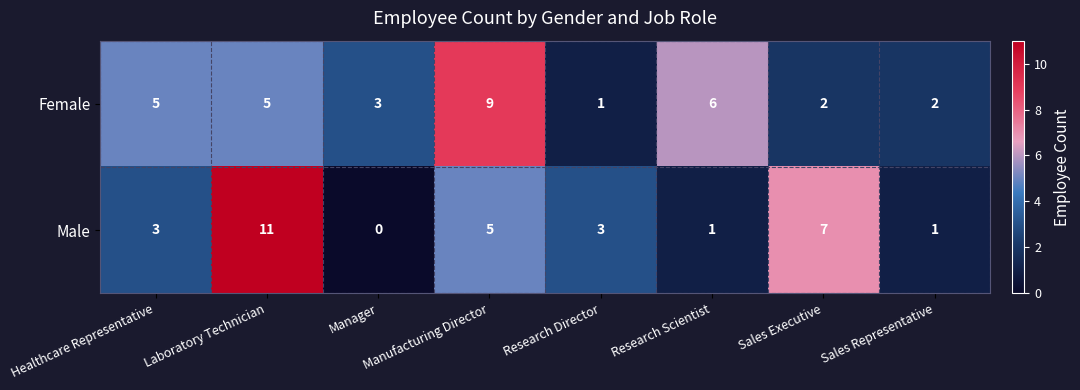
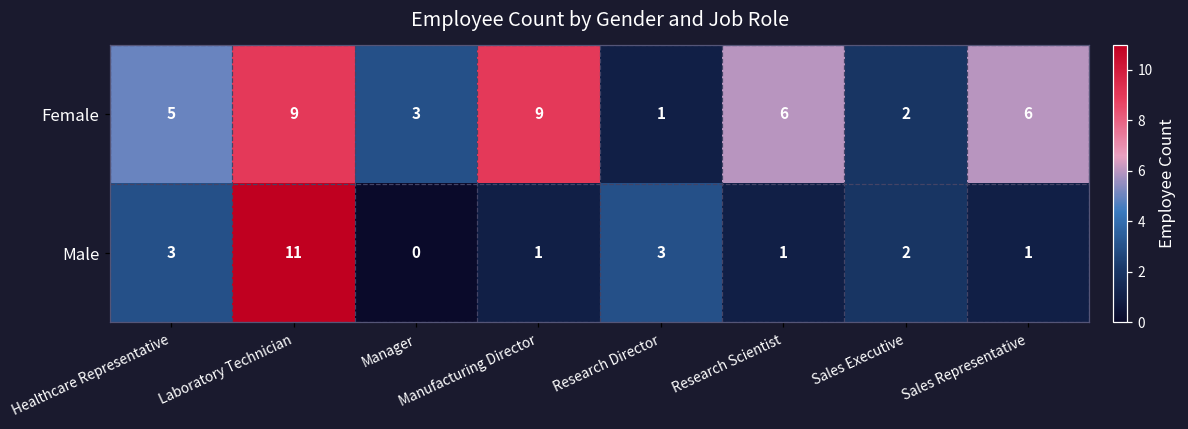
Female, Laboratory Technician: 5 -> 9
Female, Sales Representative: 2 -> 6
Male, Manufacturing Director: 5 -> 1
Male, Sales Executive: 7 -> 2
